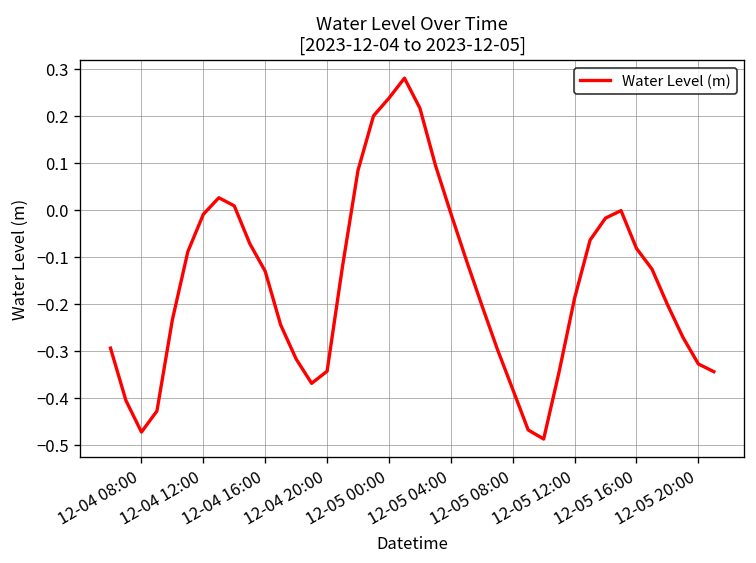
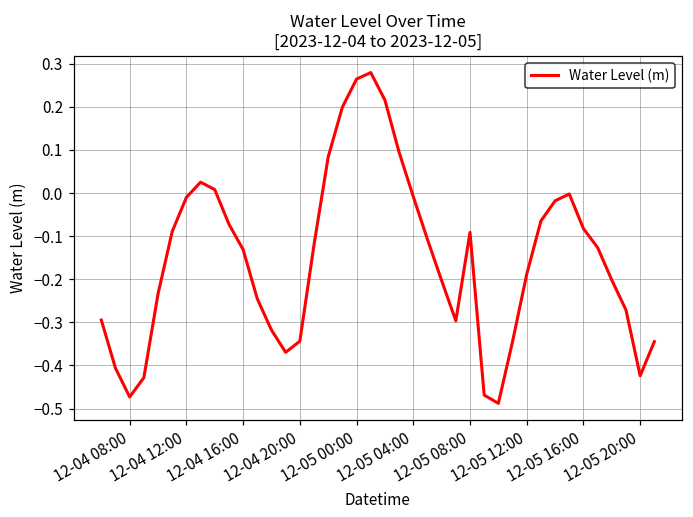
12-05 00:00: 0.24 -> 0.26
12-05 08:00: -0.38 -> -0.09
12-05 20:00: -0.33 -> -0.42
